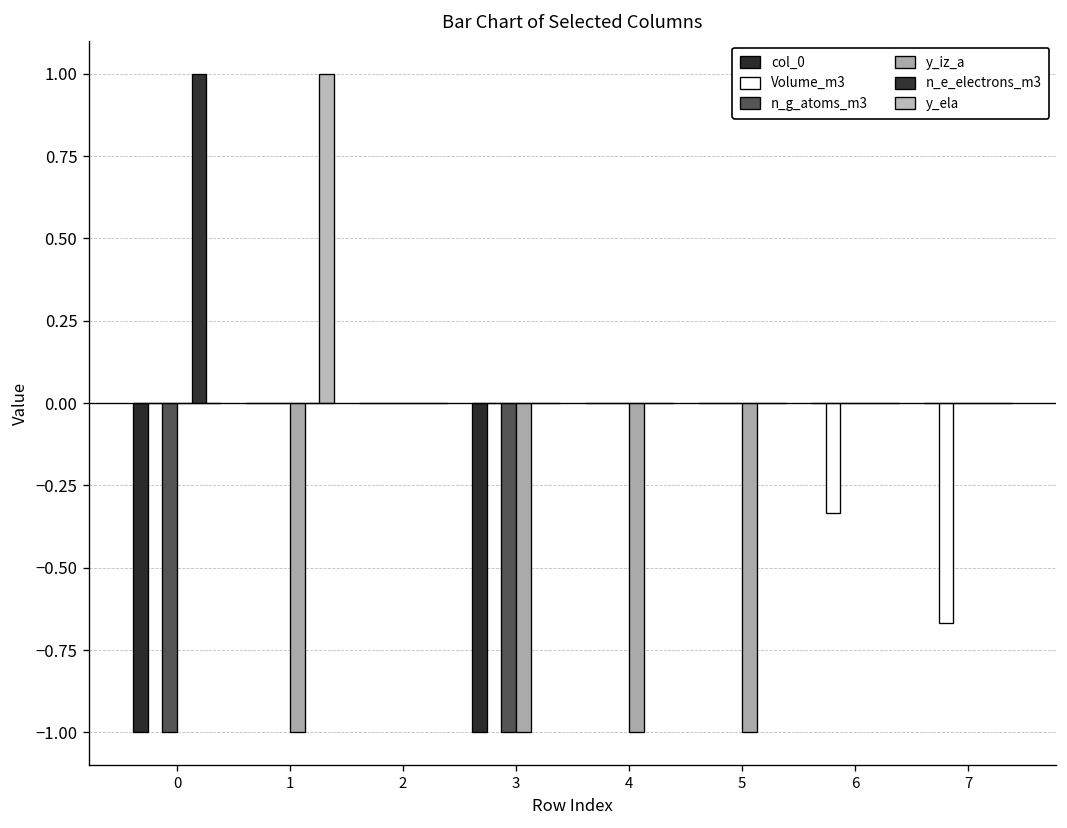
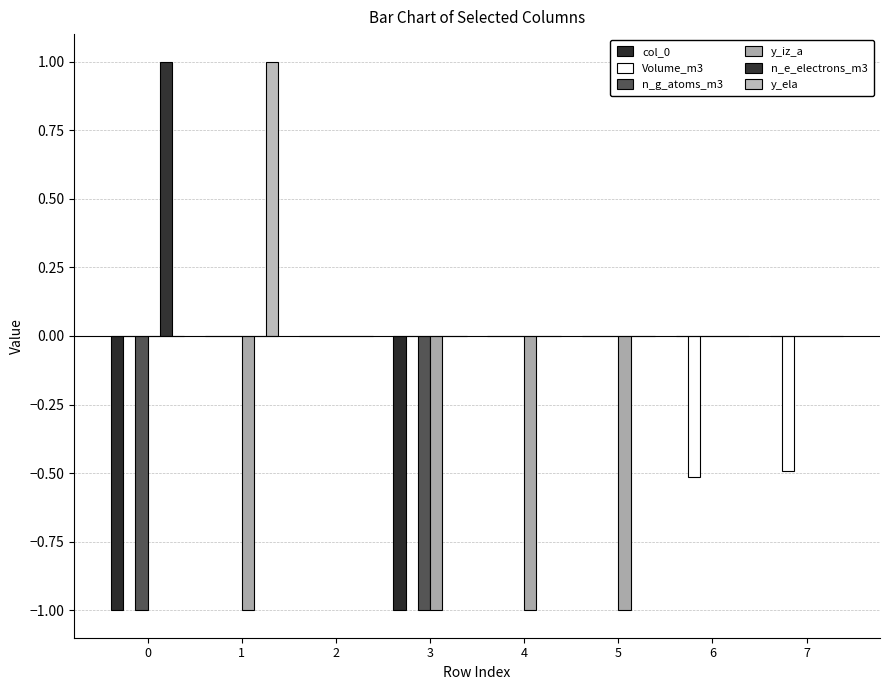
Volume_m3, 6: -0.33 -> -0.51
Volume_m3, 7: -0.67 -> -0.49
